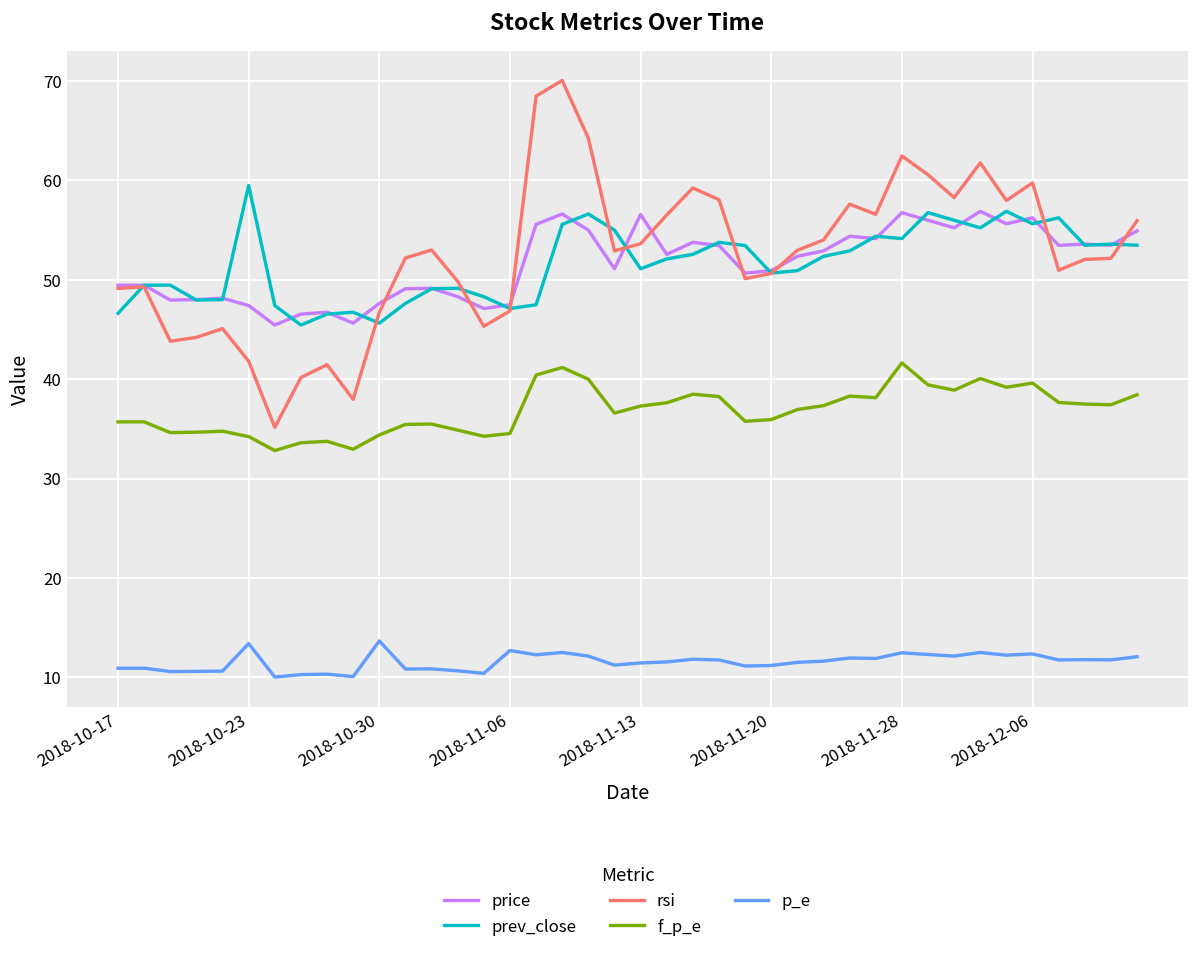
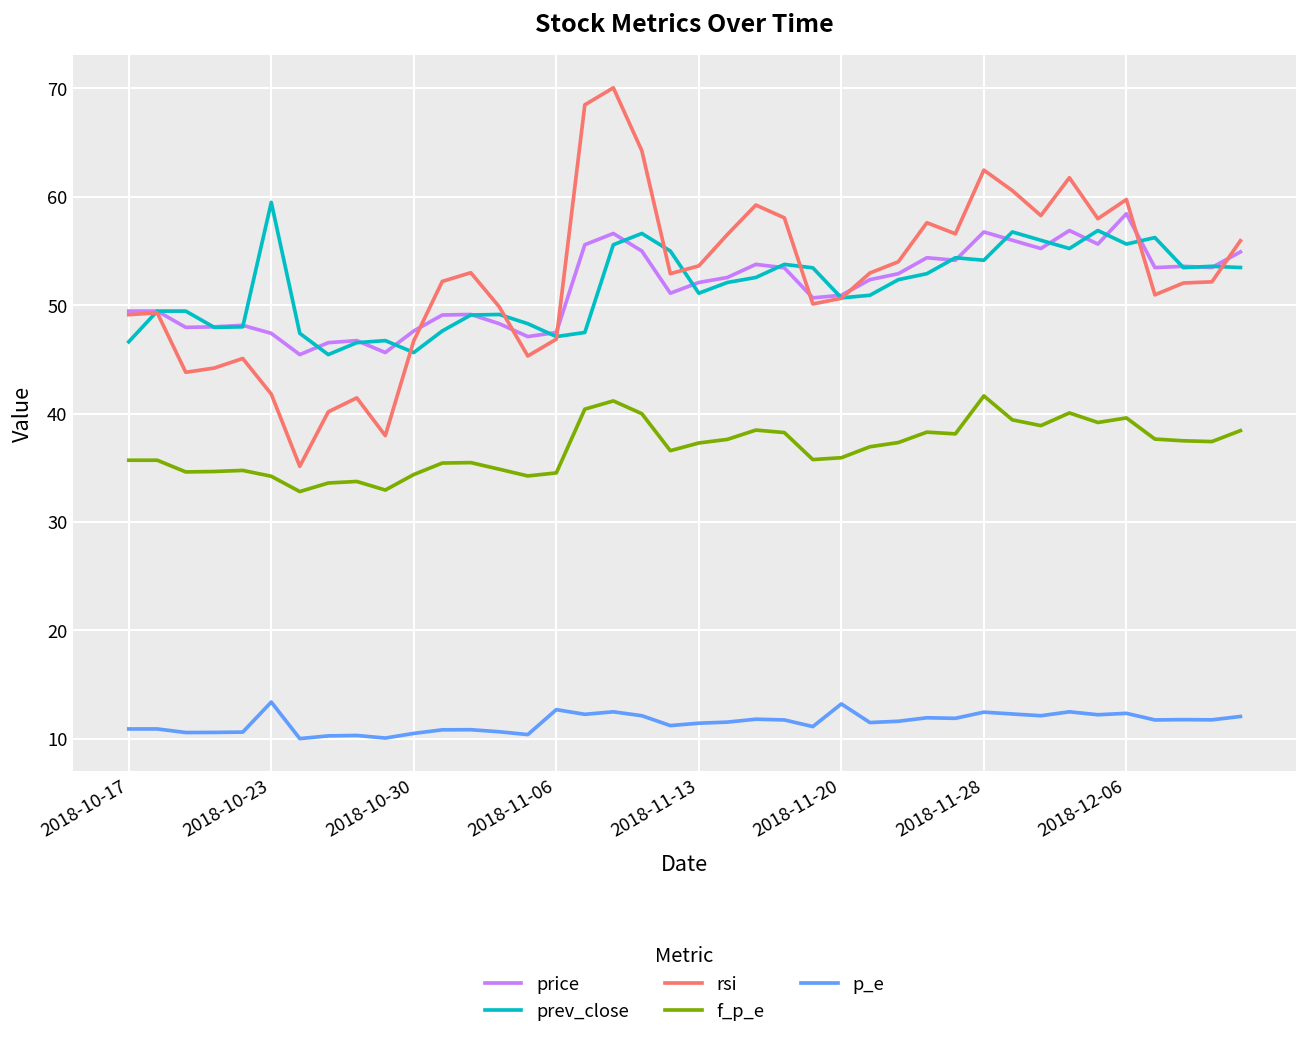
p_e, 2018-10-30: 14 -> 11
price, 2018-11-13: 57 -> 52
p_e, 2018-11-20: 11 -> 13
price, 2018-12-06: 56 -> 58
